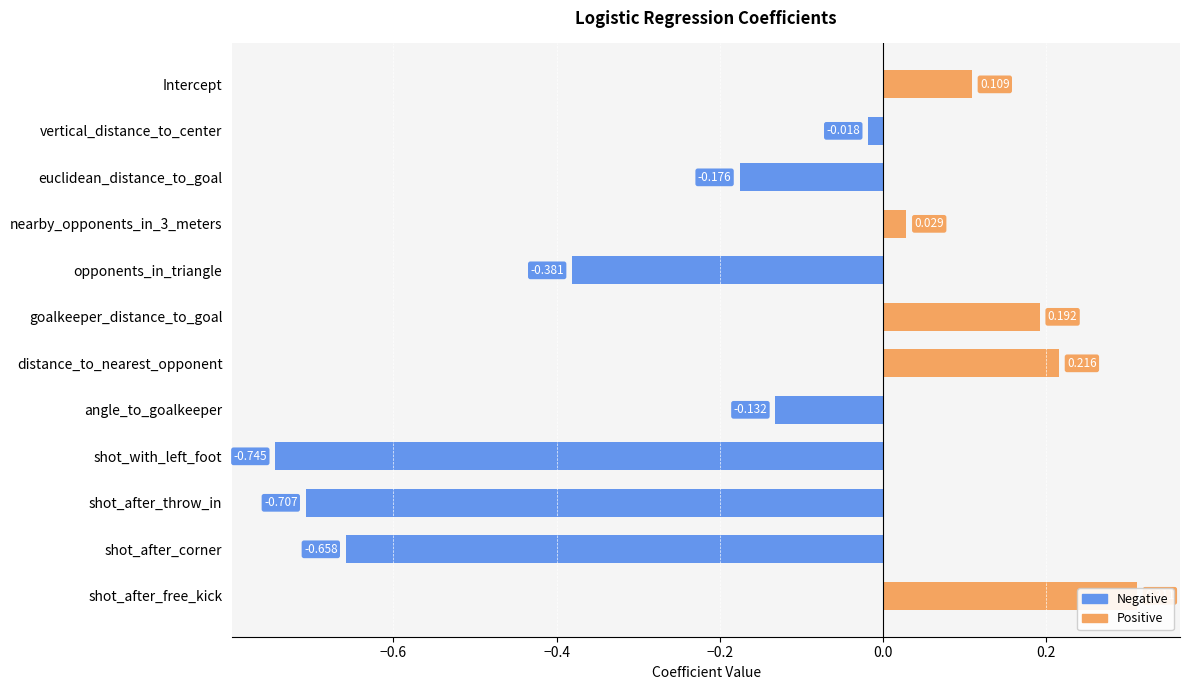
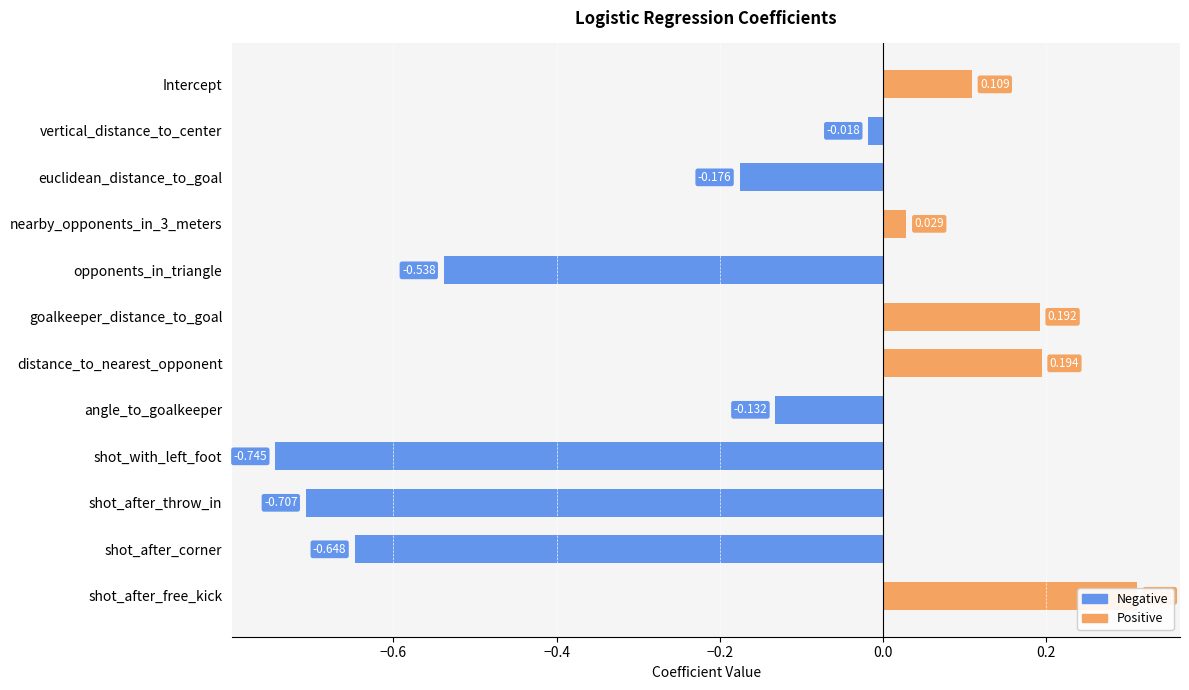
opponents_in_triangle: -0.381 -> -0.538
distance_to_nearest_opponent: 0.216 -> 0.194
shot_after_corner: -0.658 -> -0.648
